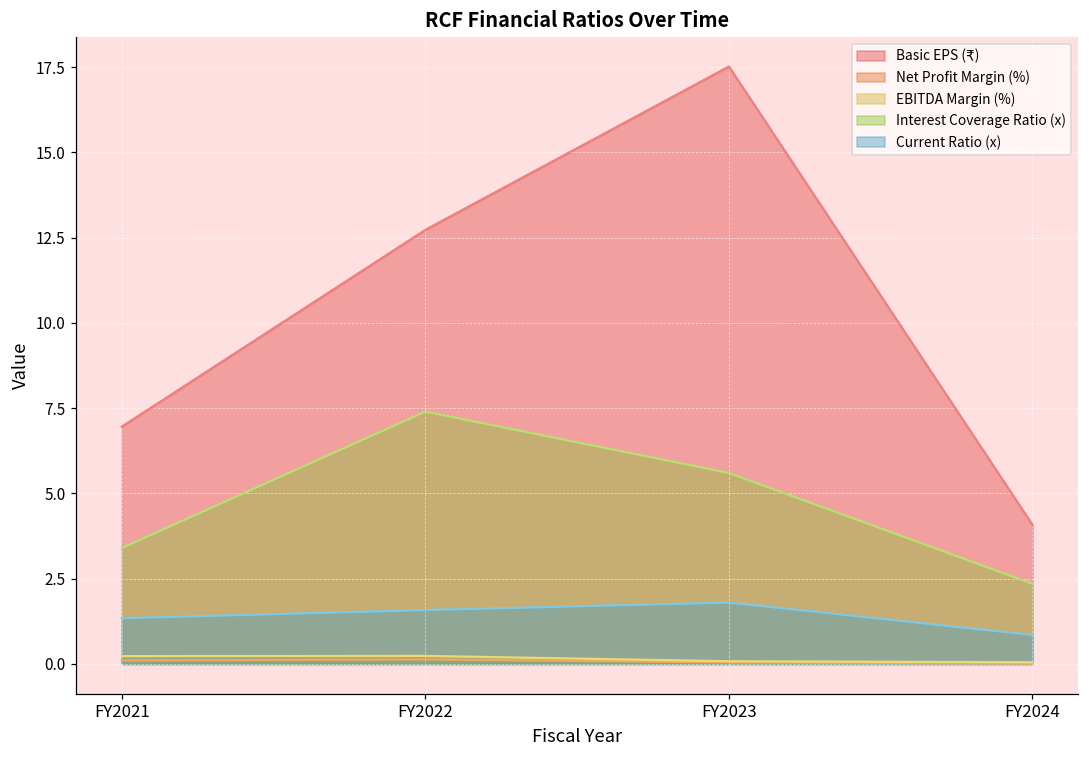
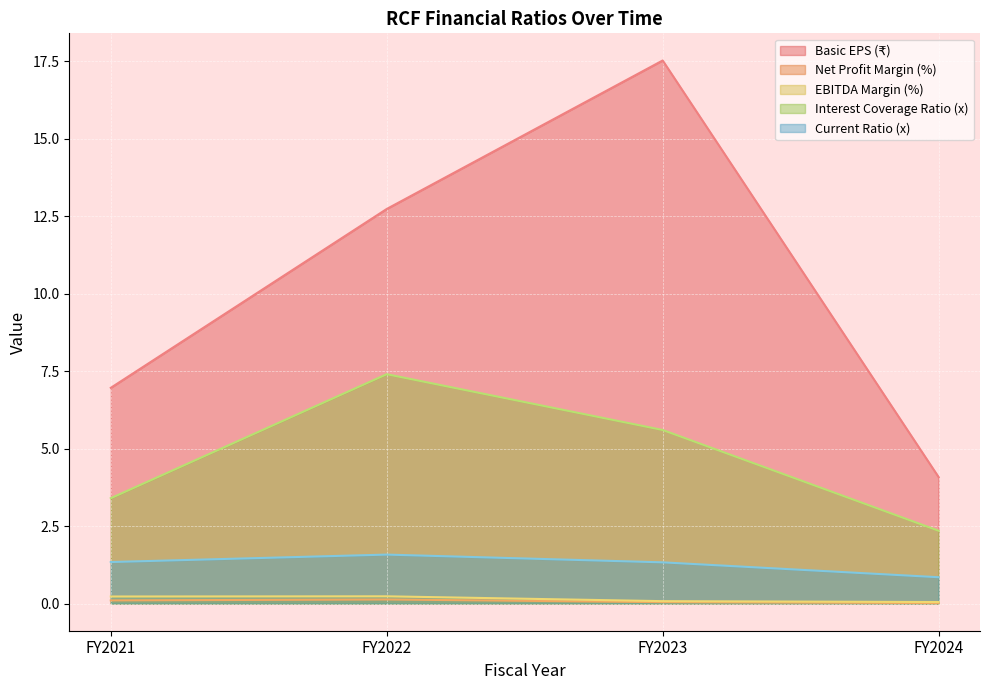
Current Ratio (x), FY2023: 1.8 -> 1.3
